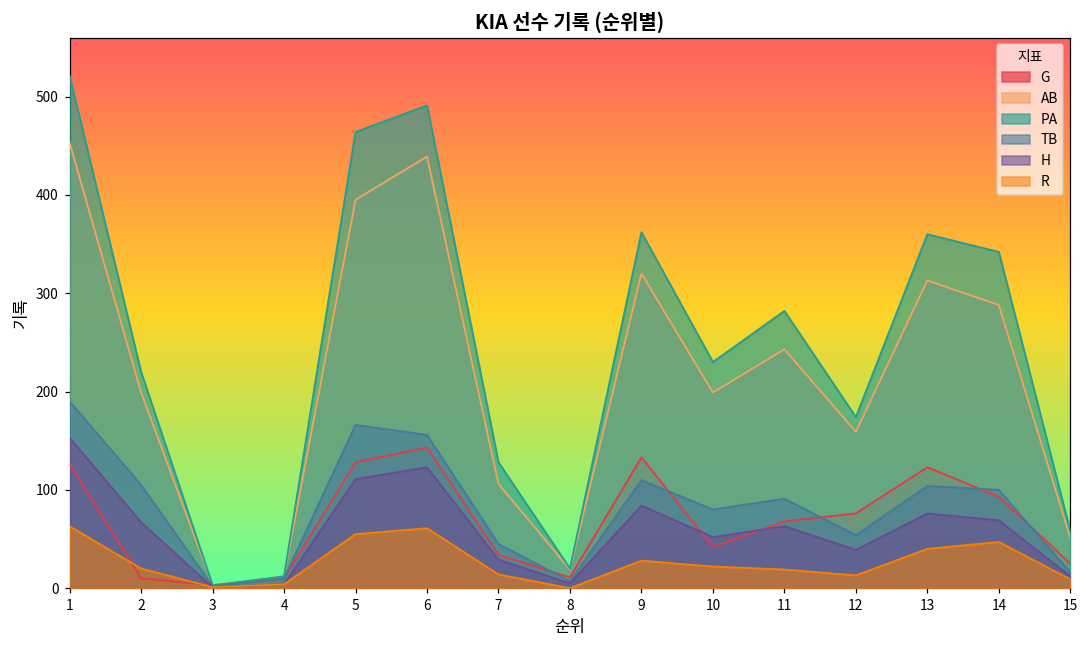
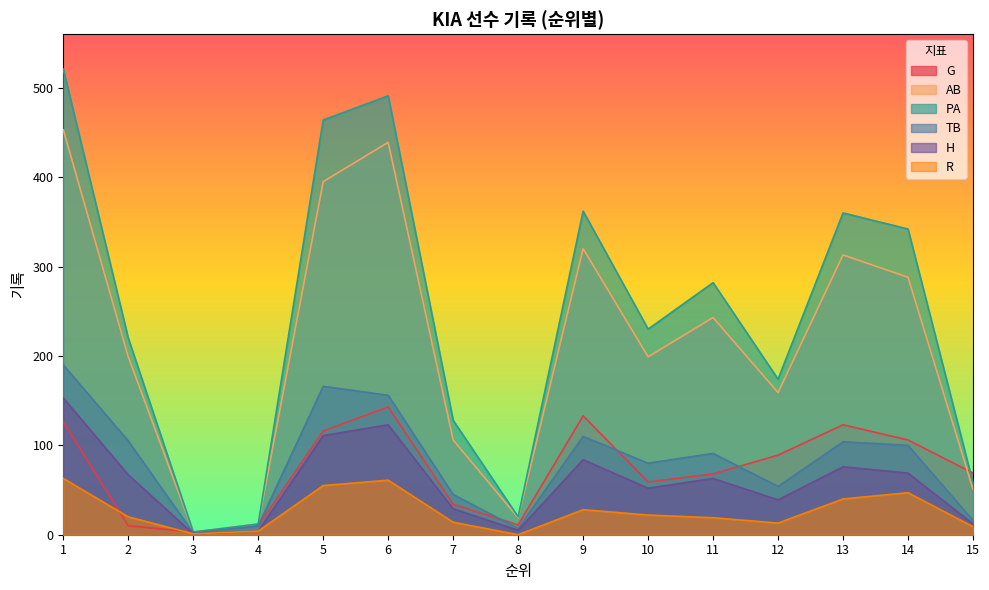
G, 5: 130 -> 120
G, 10: 40 -> 60
G, 12: 80 -> 90
G, 14: 90 -> 110
G, 15: 30 -> 70
